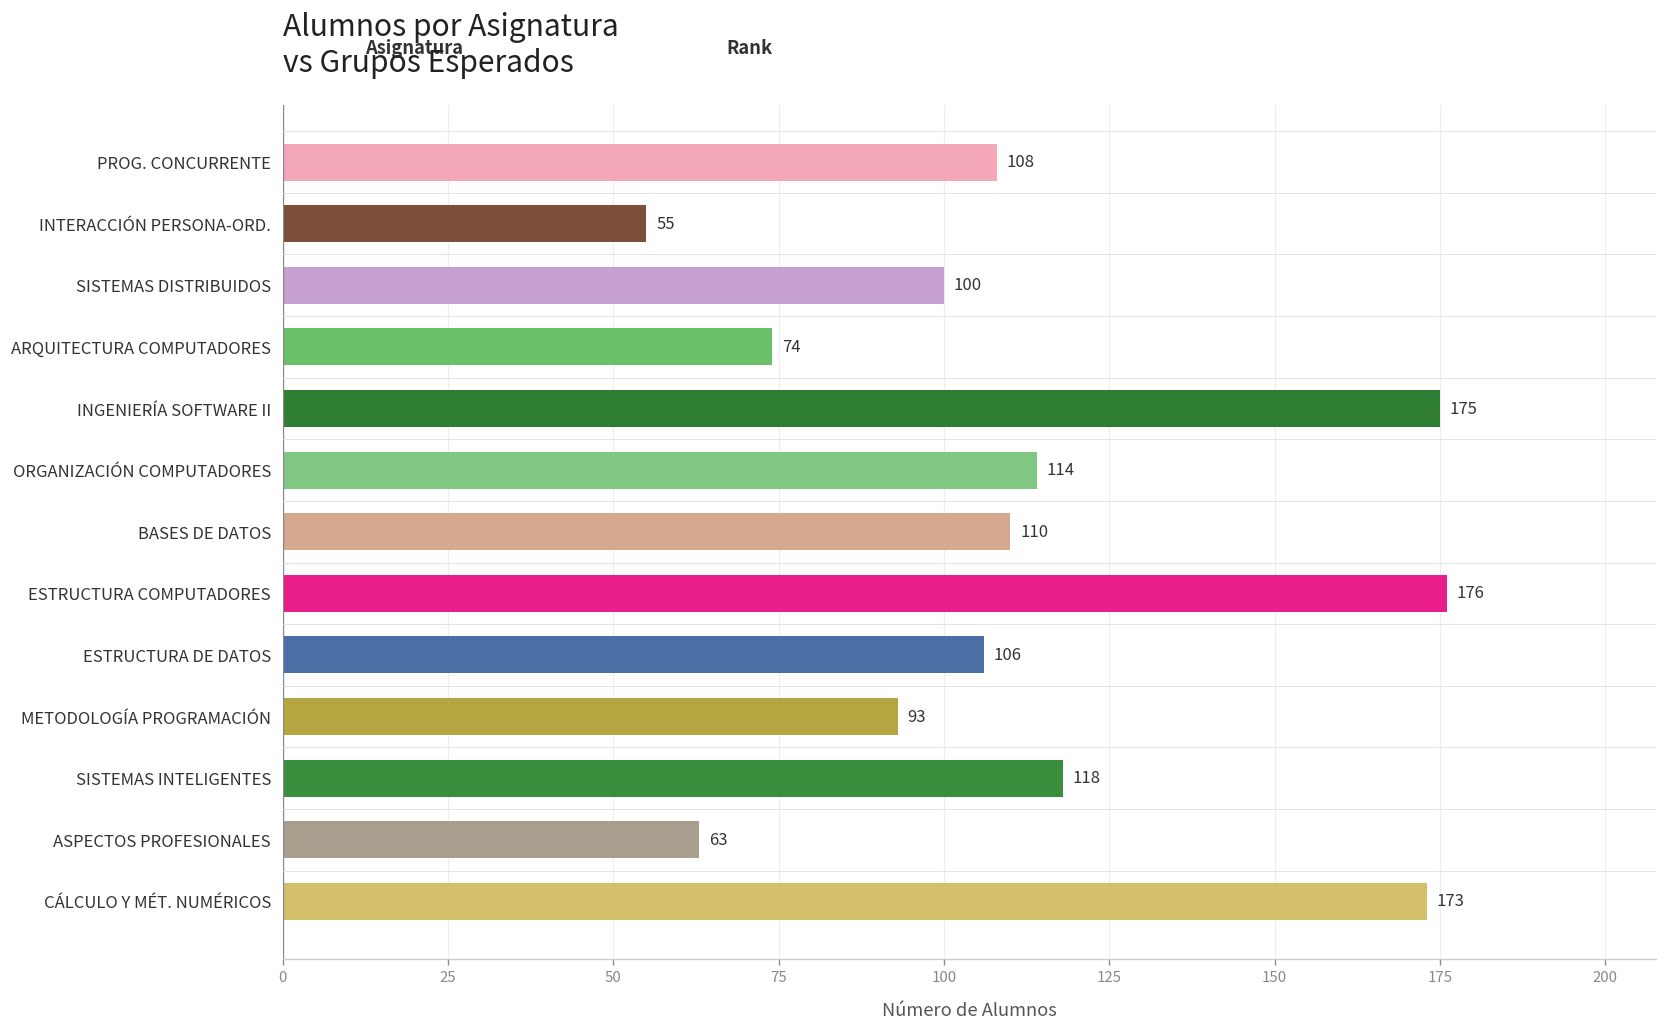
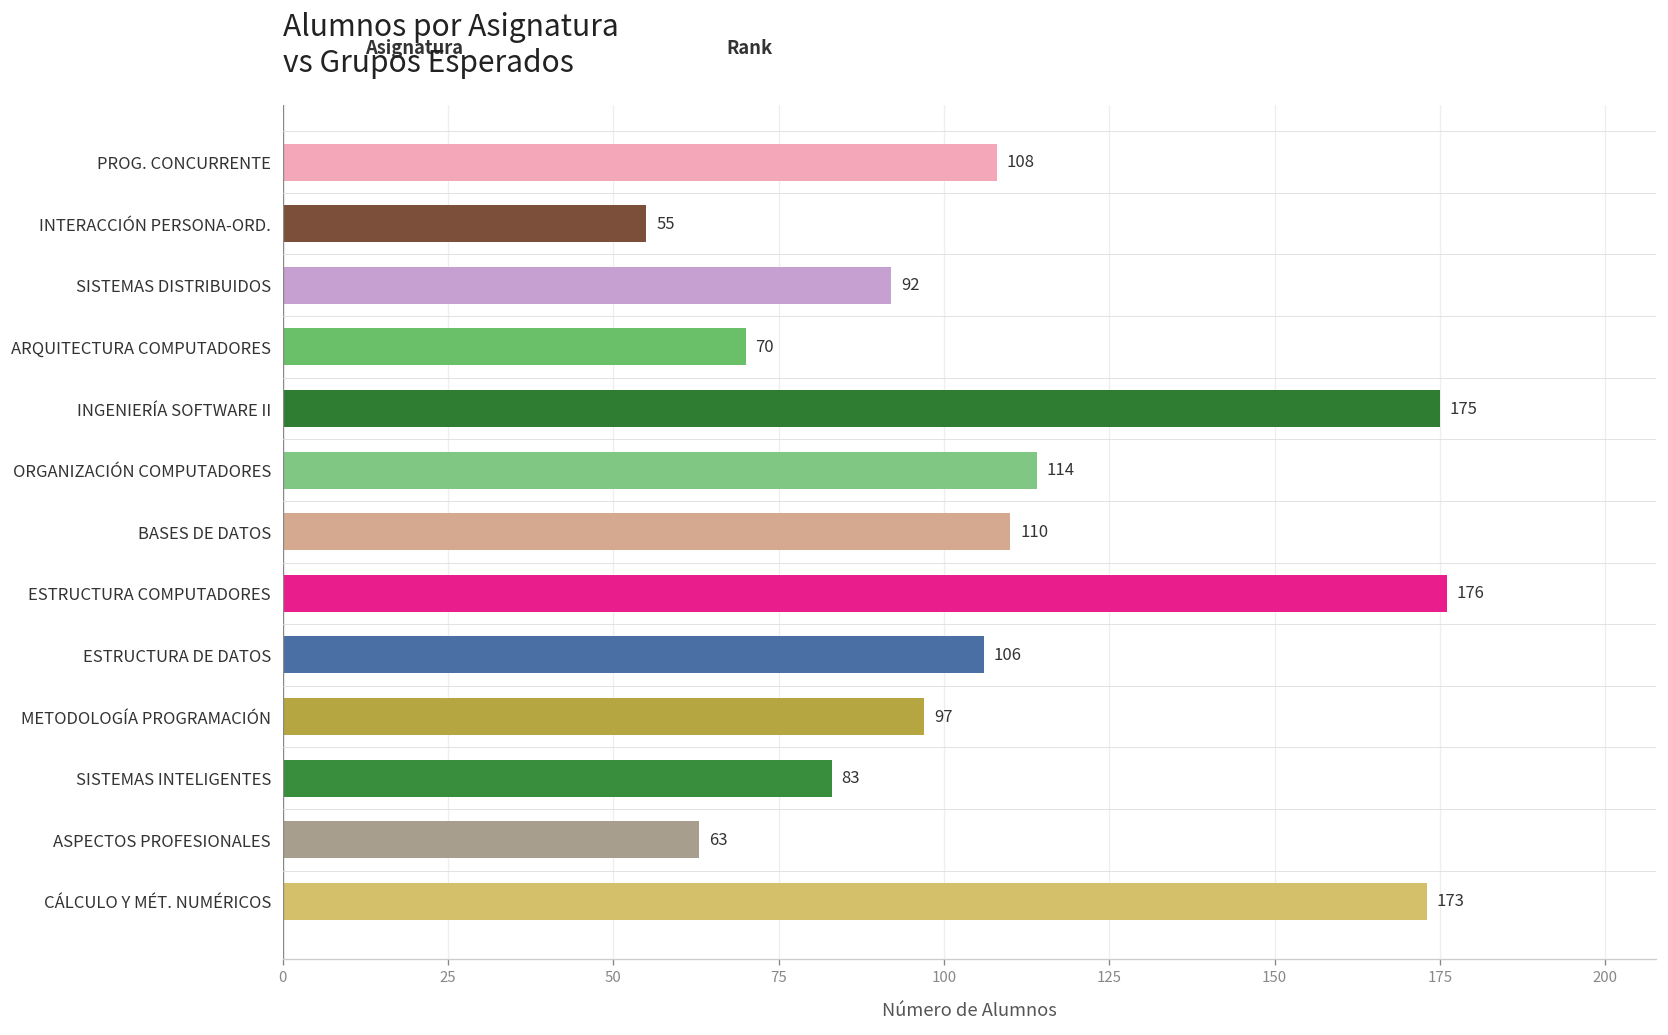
SISTEMAS DISTRIBUIDOS: 100 -> 92
ARQUITECTURA COMPUTADORES: 74 -> 70
METODOLOGÍA PROGRAMACIÓN: 93 -> 97
SISTEMAS INTELIGENTES: 118 -> 83
